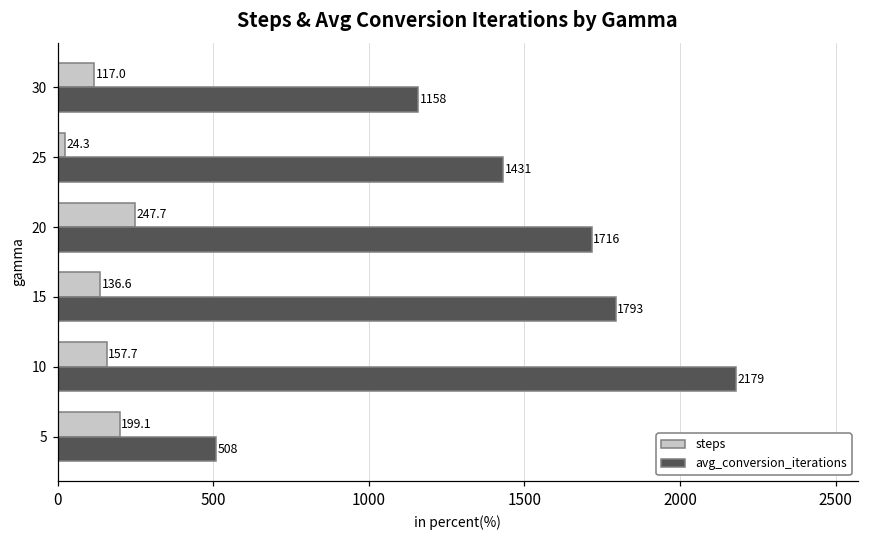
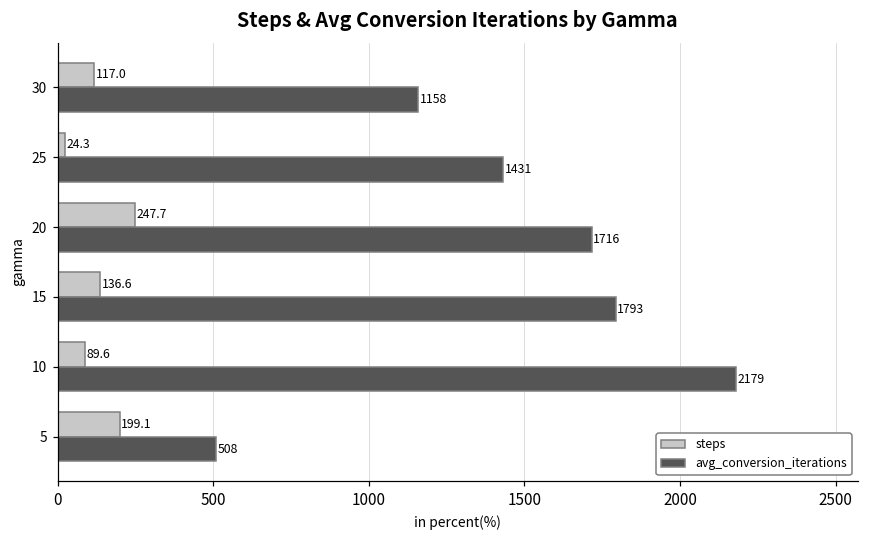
steps, 10: 157.7 -> 89.6
